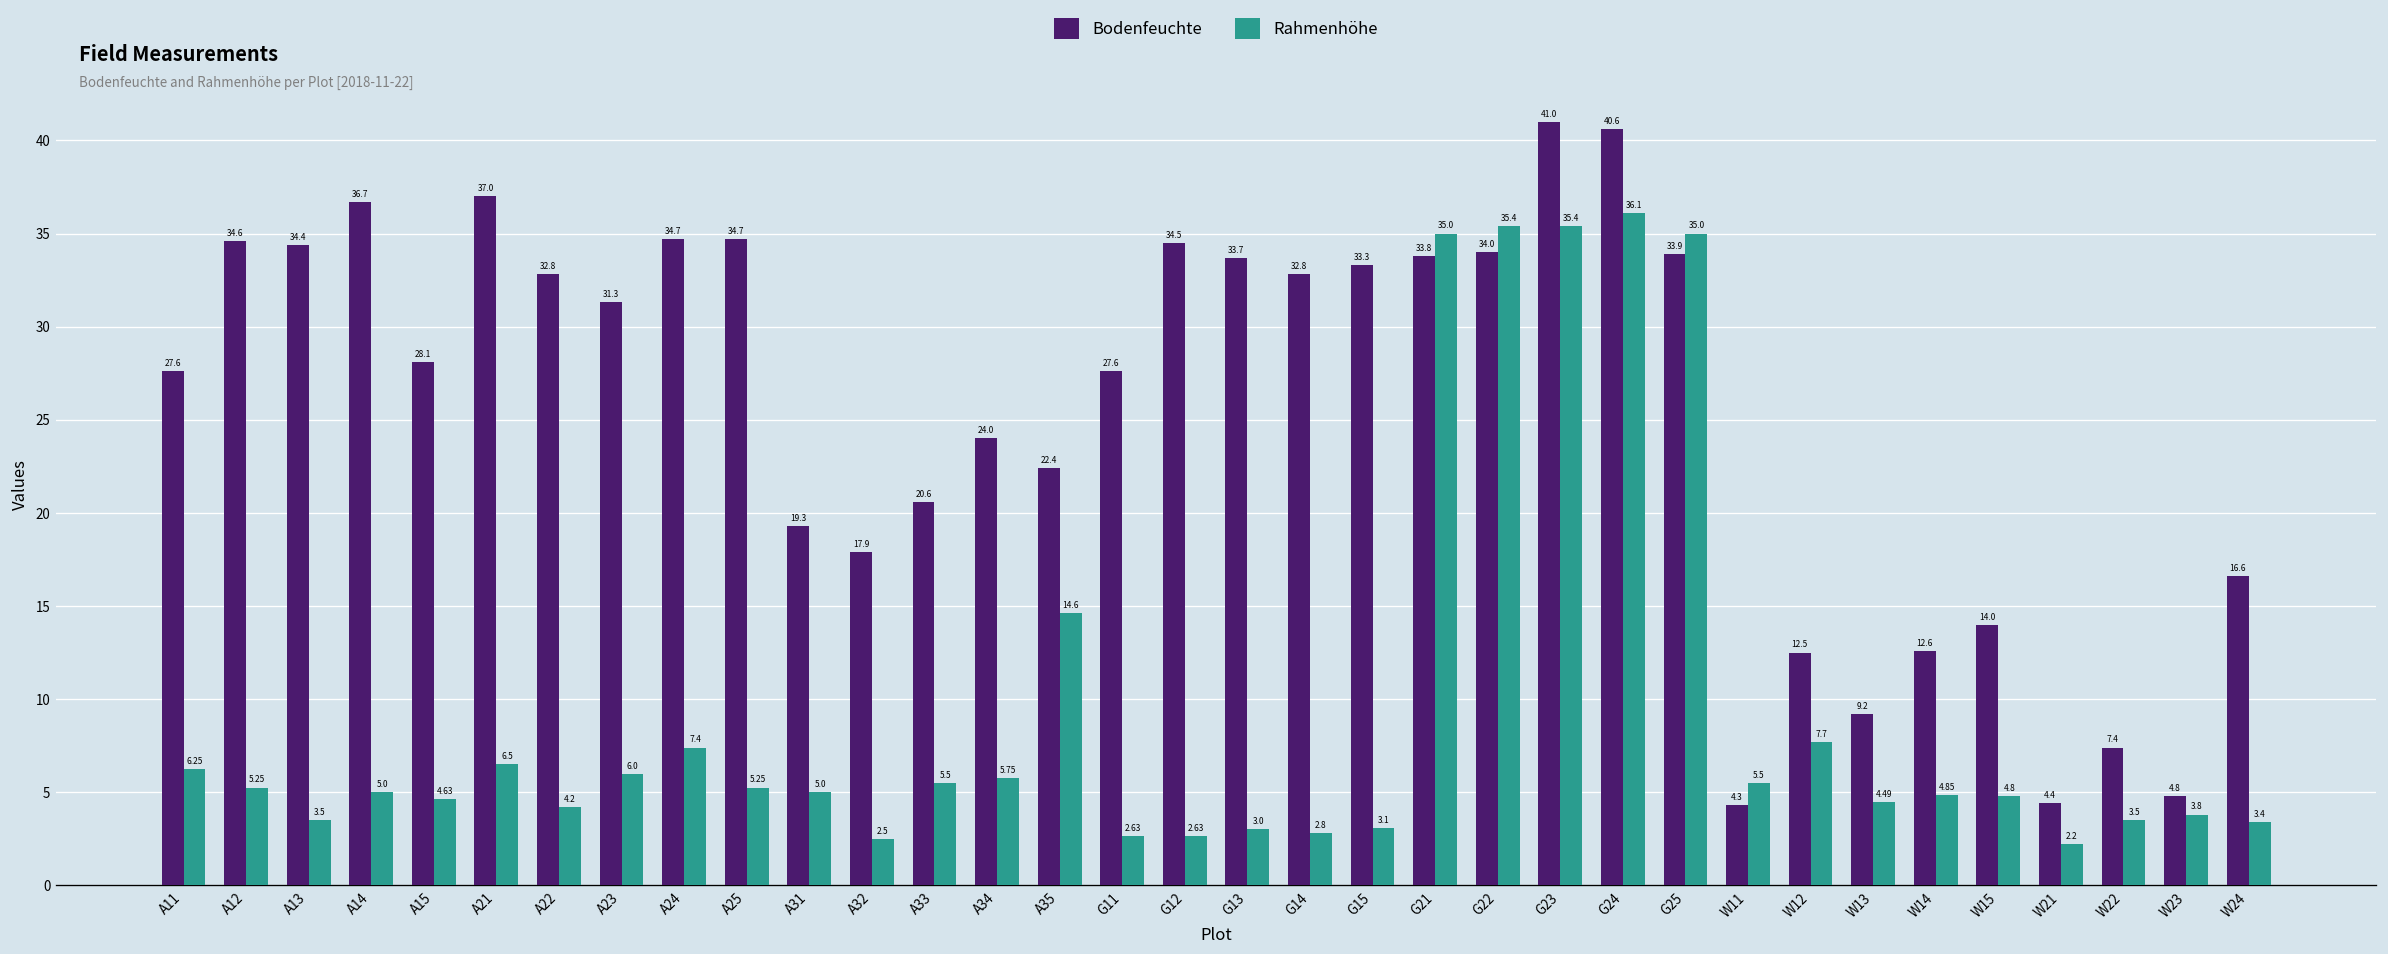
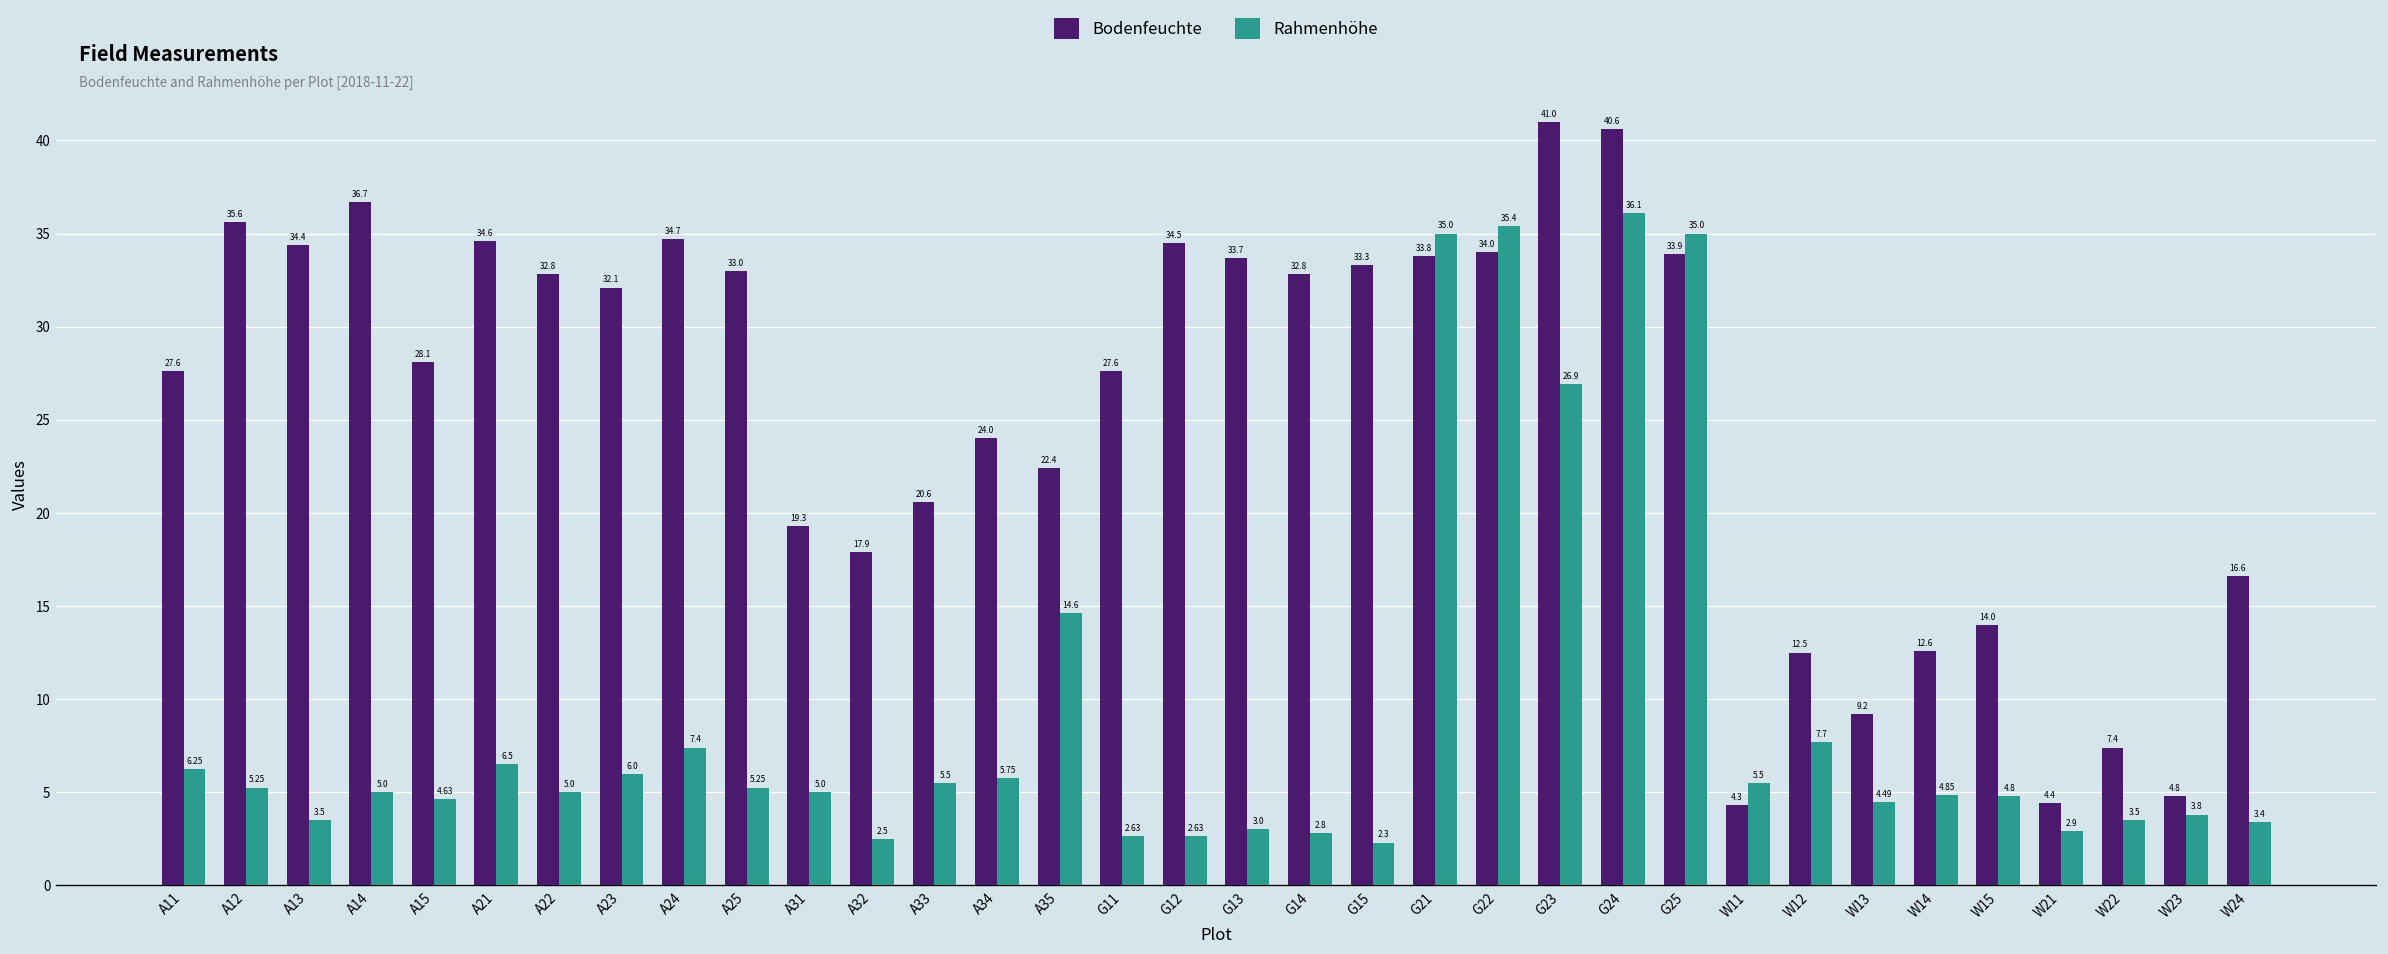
Bodenfeuchte, A12: 34.6 -> 35.6
Bodenfeuchte, A21: 37.0 -> 34.6
Rahmenhöhe, A22: 4.2 -> 5.0
Bodenfeuchte, A23: 31.3 -> 32.1
Bodenfeuchte, A25: 34.7 -> 33.0
Rahmenhöhe, G15: 3.1 -> 2.3
Rahmenhöhe, G23: 35.4 -> 26.9
Rahmenhöhe, W21: 2.2 -> 2.9
